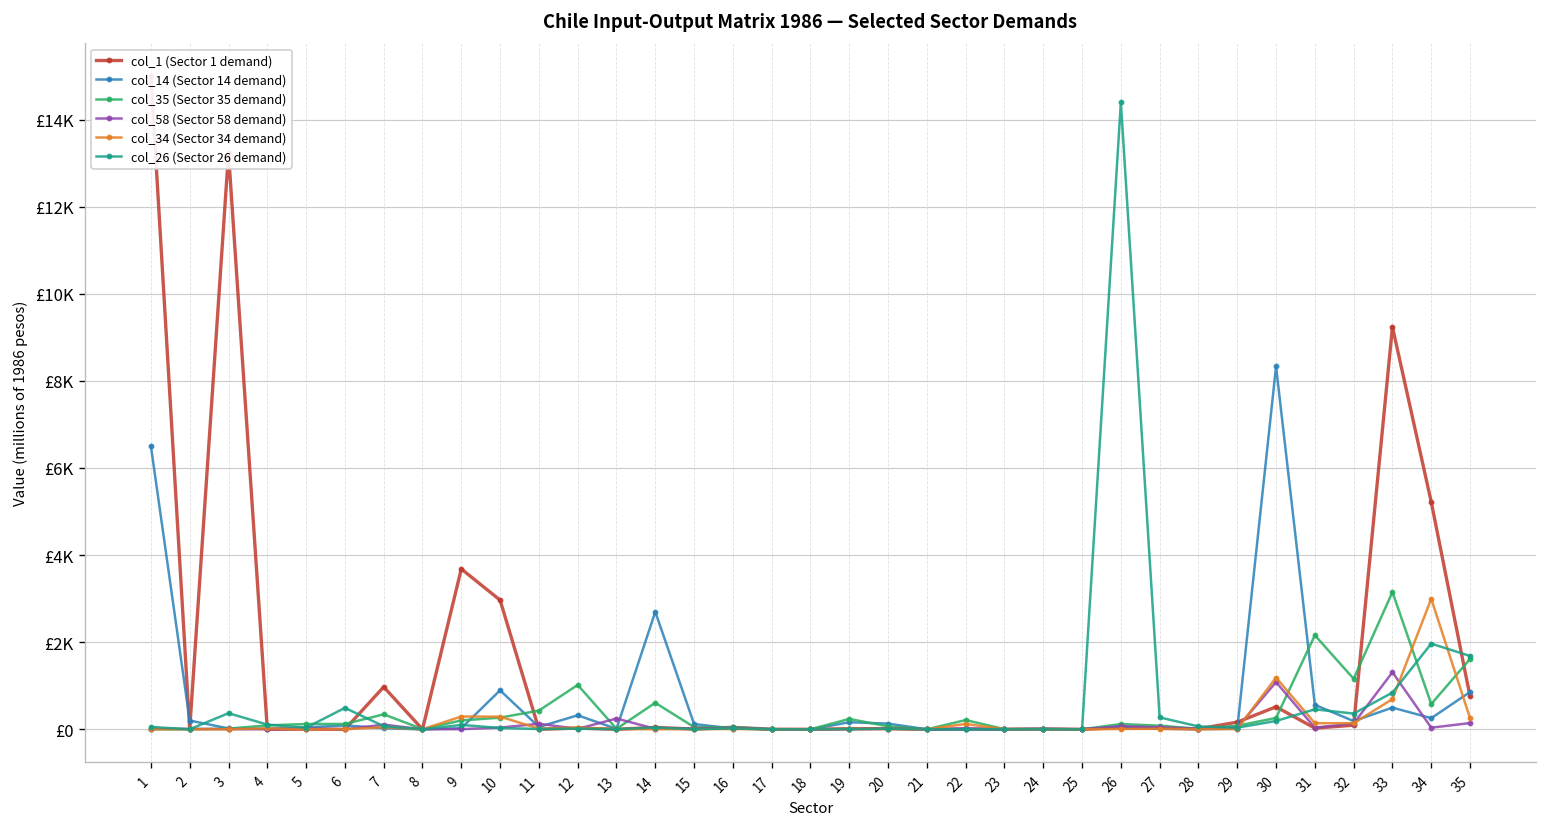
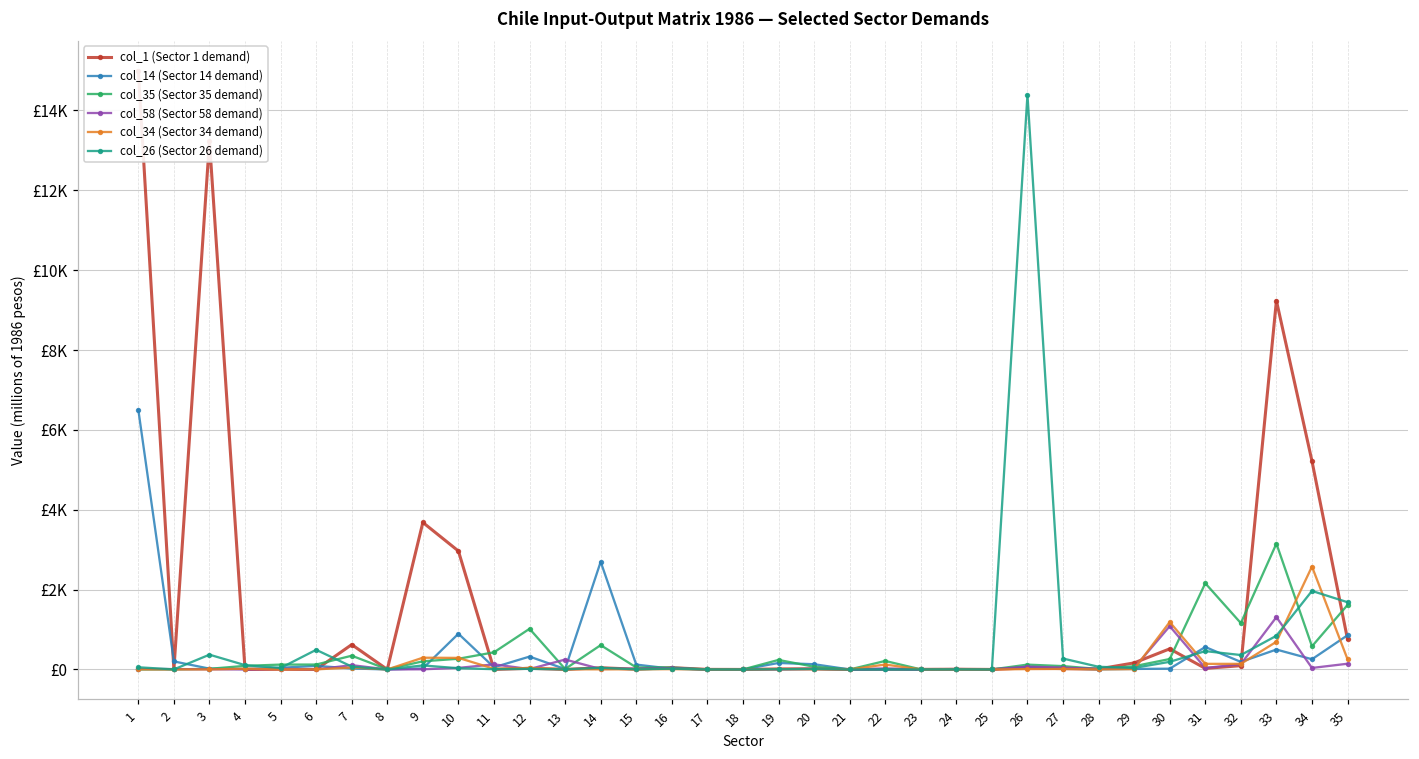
col_1 (Sector 1 demand), 7: £1000 -> £600
col_14 (Sector 14 demand), 30: £8300 -> £0
col_34 (Sector 34 demand), 34: £3000 -> £2600
